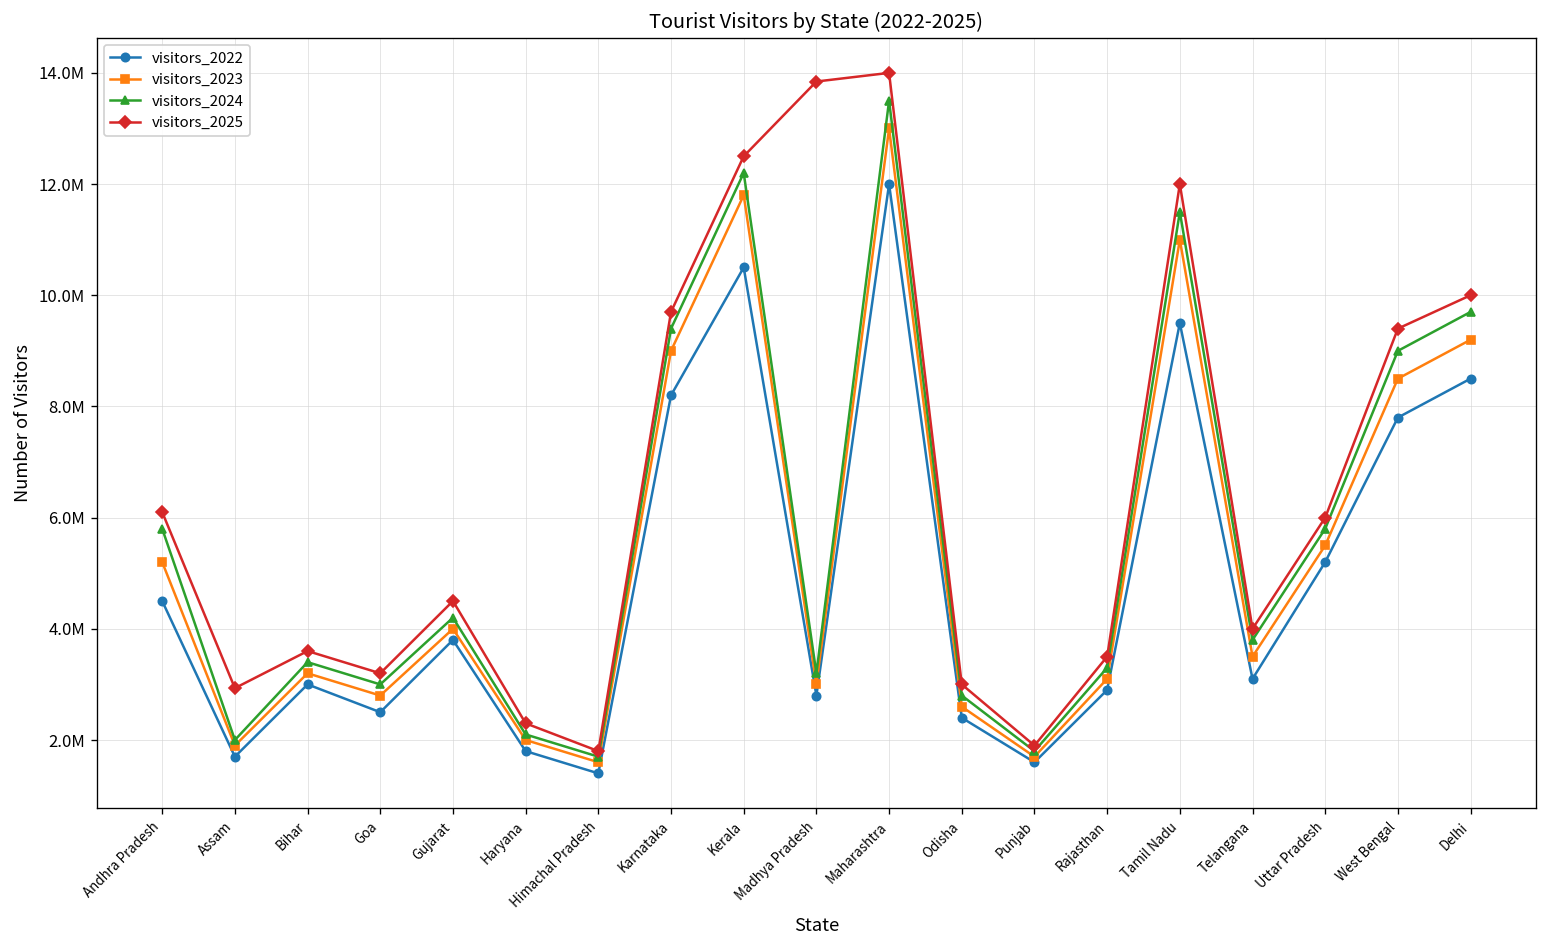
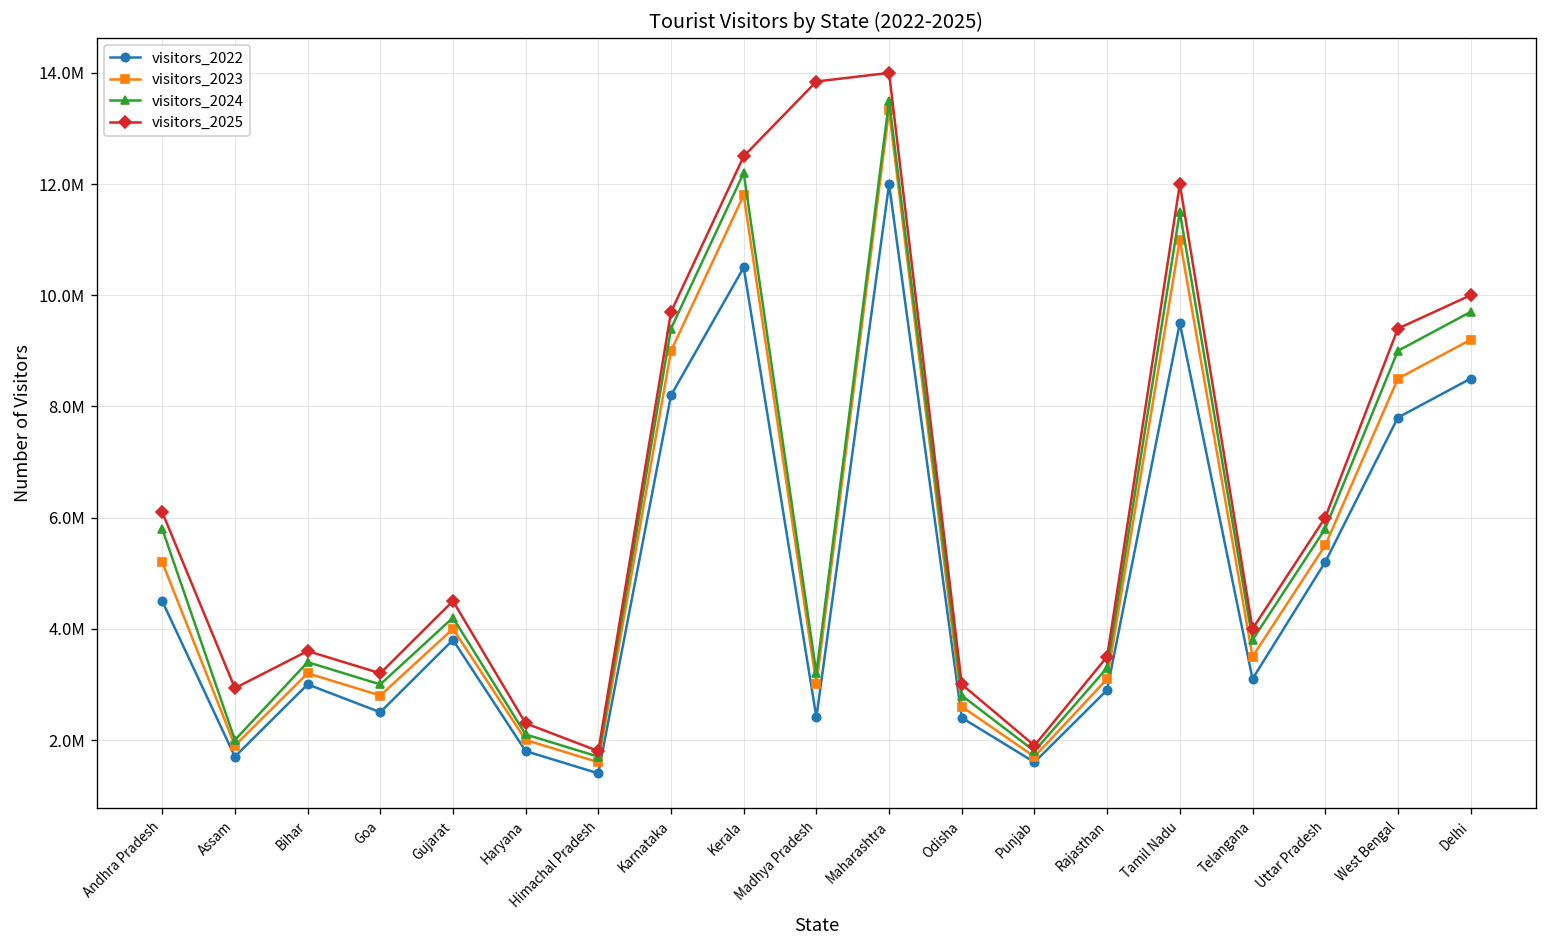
visitors_2022, Madhya Pradesh: 2800000 -> 2400000
visitors_2023, Maharashtra: 13000000 -> 13300000
